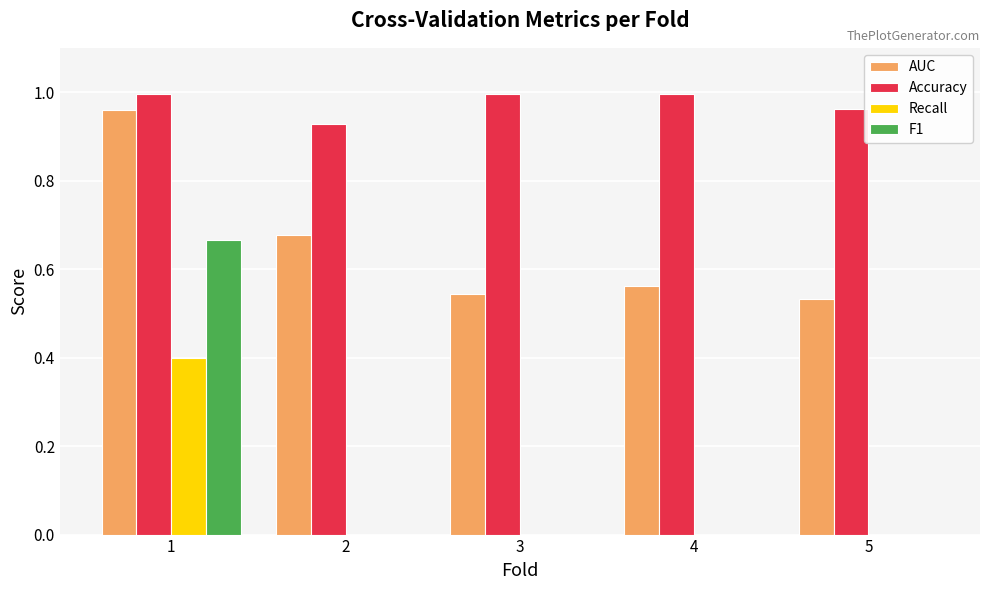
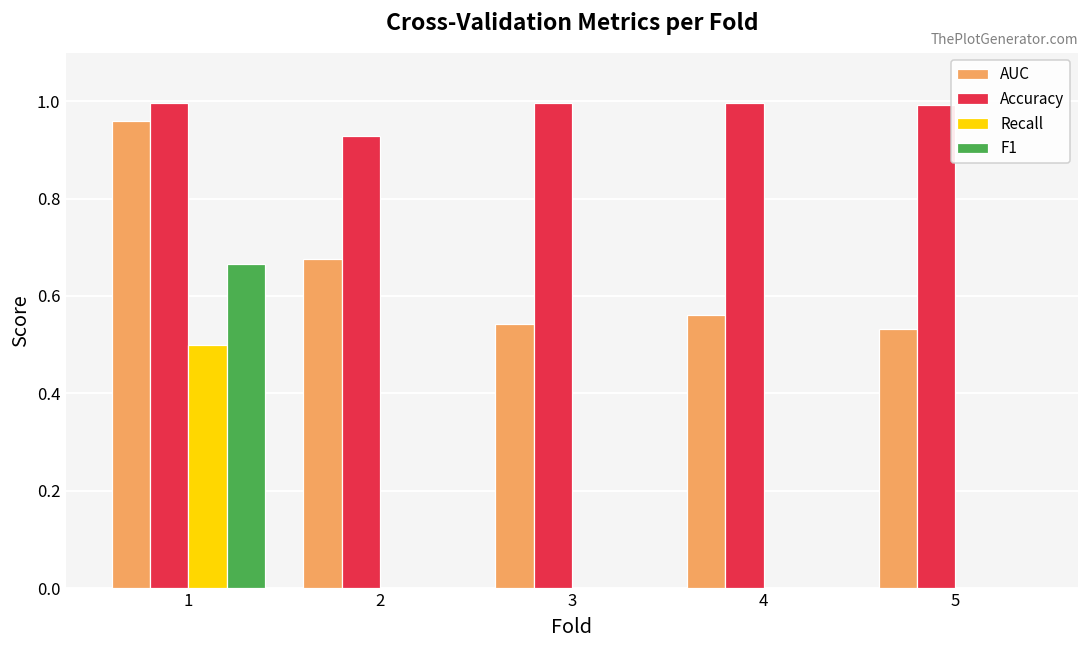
Recall, 1: 0.4 -> 0.5
Accuracy, 5: 0.96 -> 0.99
